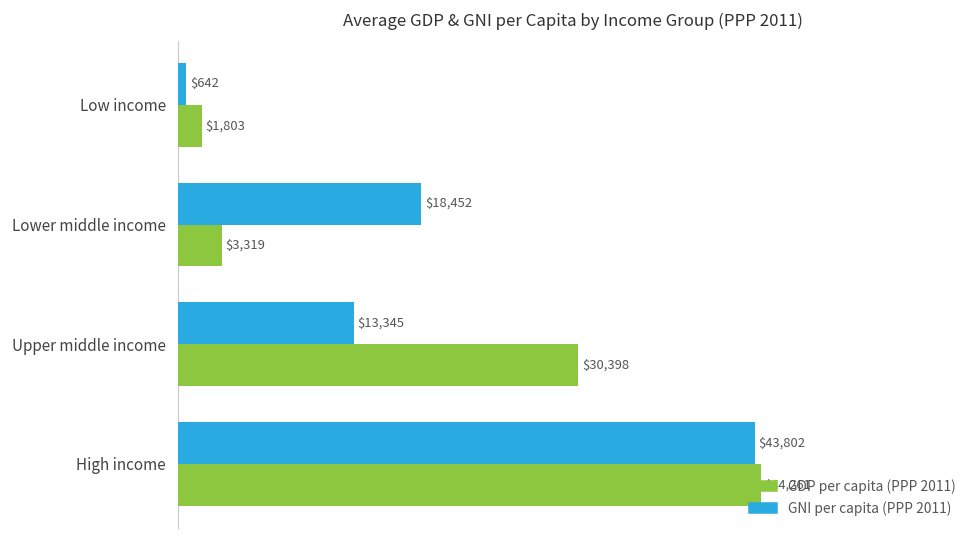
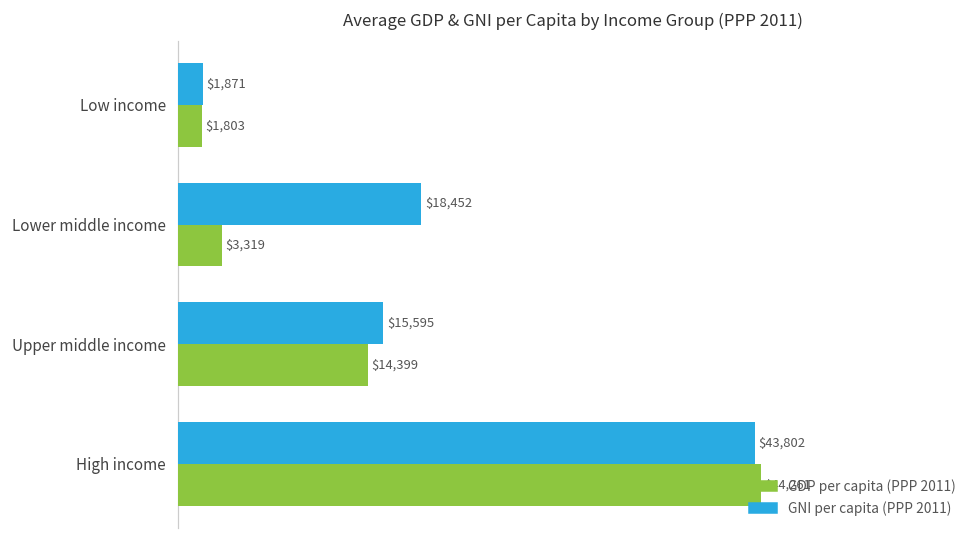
GNI per capita (PPP 2011), Low income: $642 -> $1,871
GNI per capita (PPP 2011), Upper middle income: $13,345 -> $15,595
GDP per capita (PPP 2011), Upper middle income: $30,398 -> $14,399
